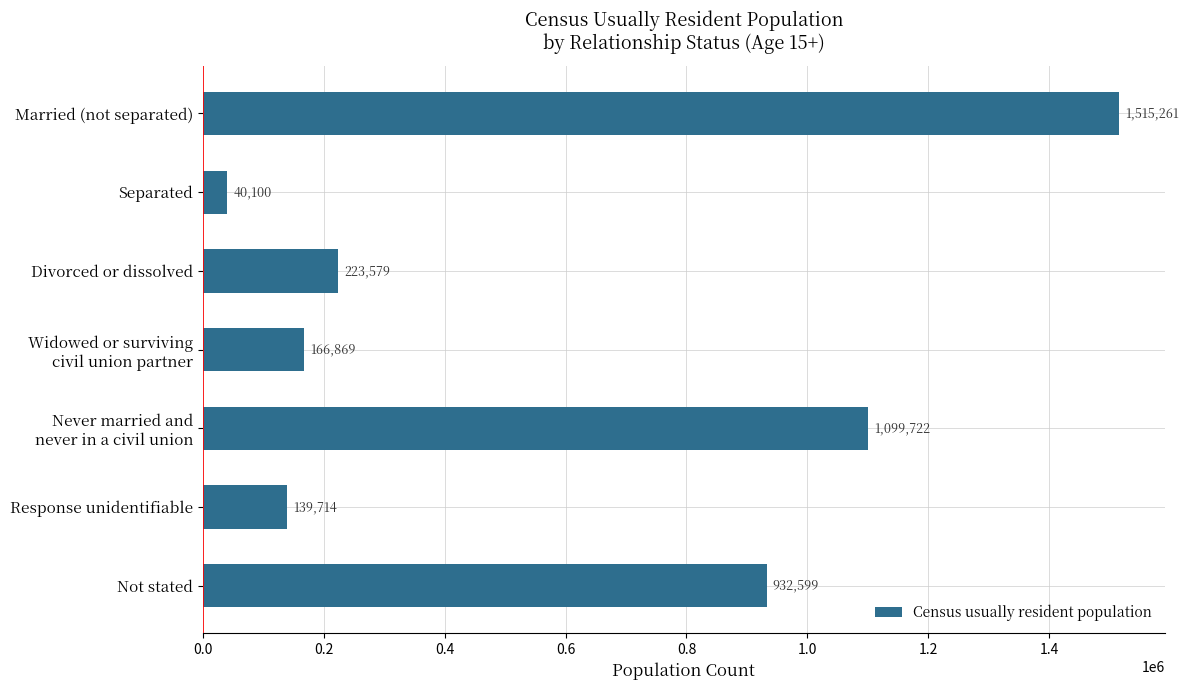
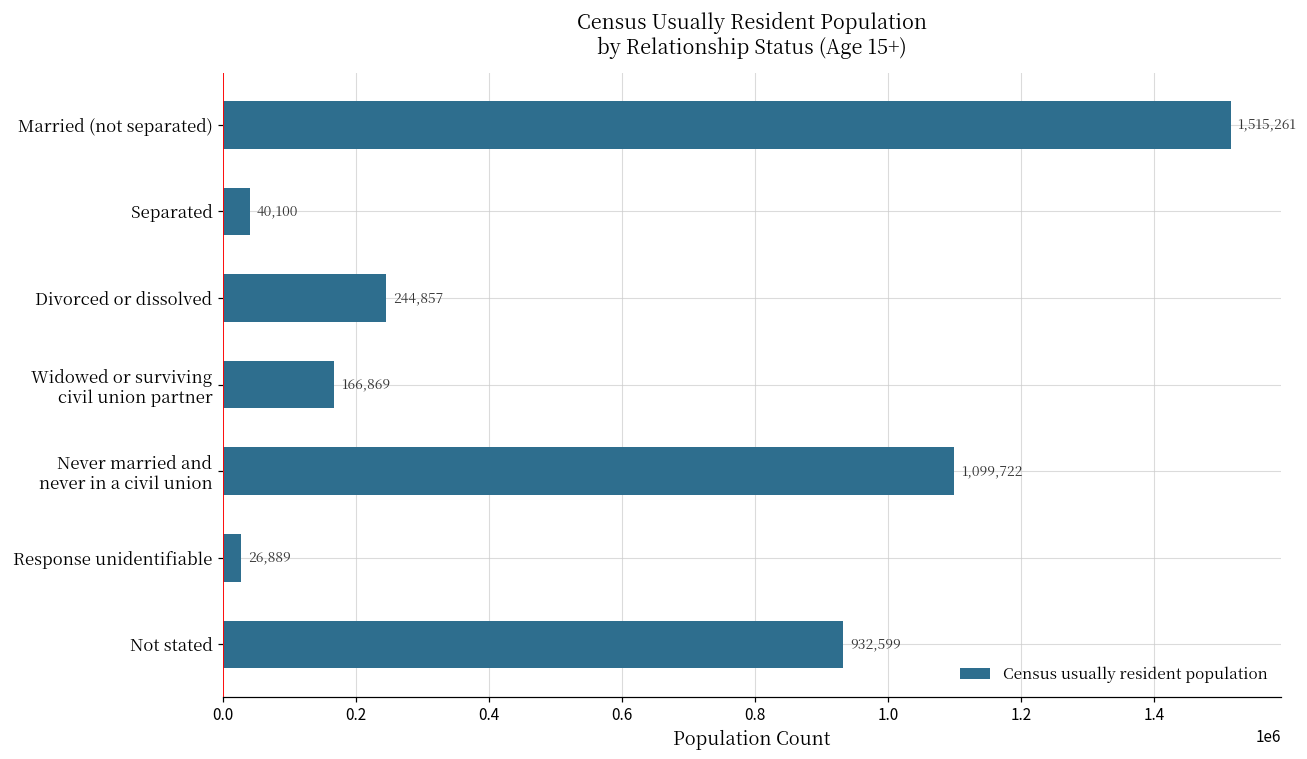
Divorced or dissolved: 223,579 -> 244,857
Response unidentifiable: 139,714 -> 26,889
